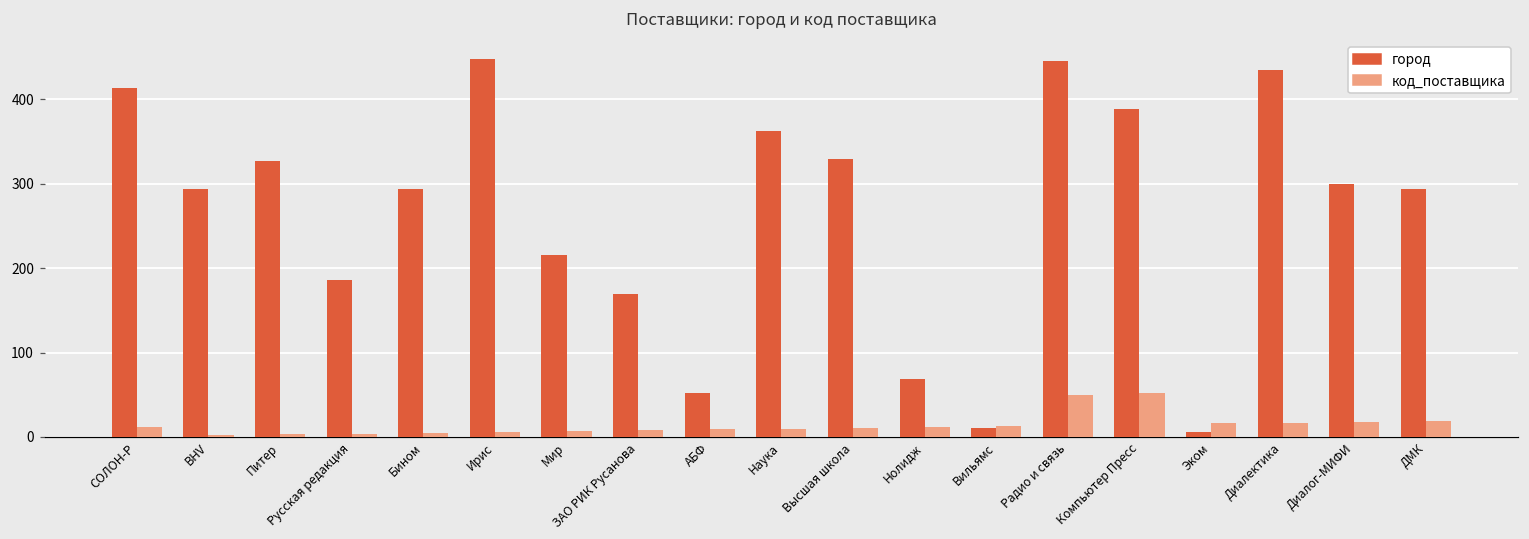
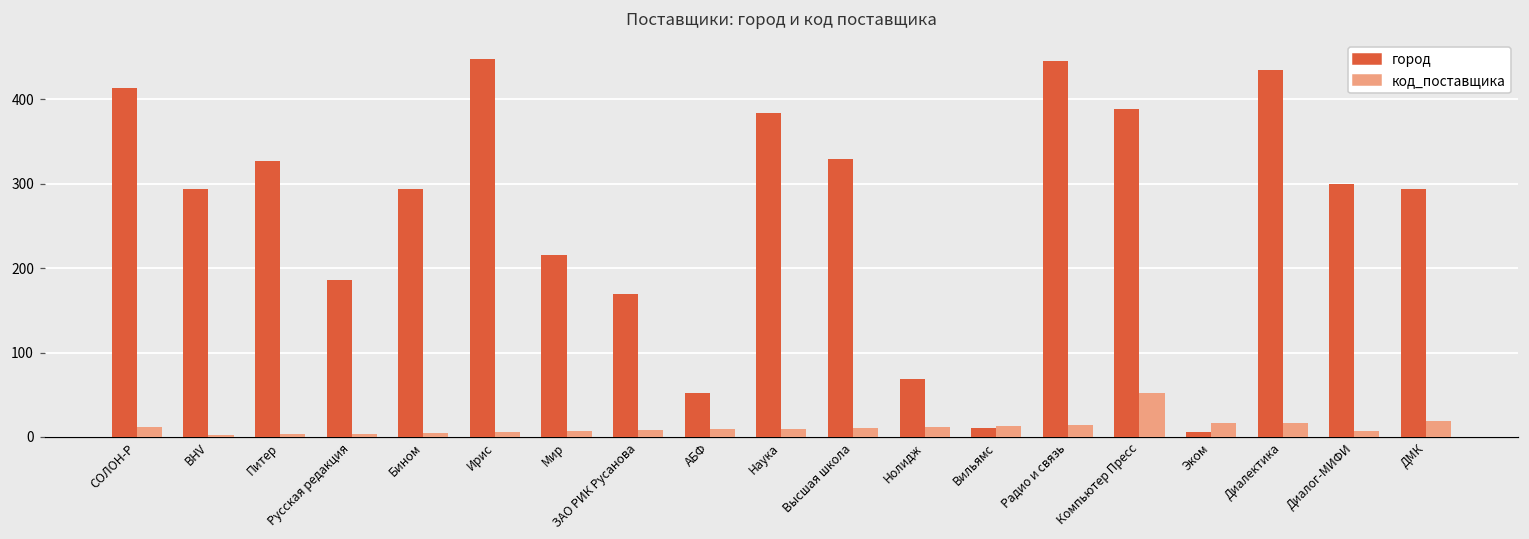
город, Наука: 360 -> 380
код_поставщика, Радио и связь: 50 -> 10
код_поставщика, Диалог-МИФИ: 20 -> 10
